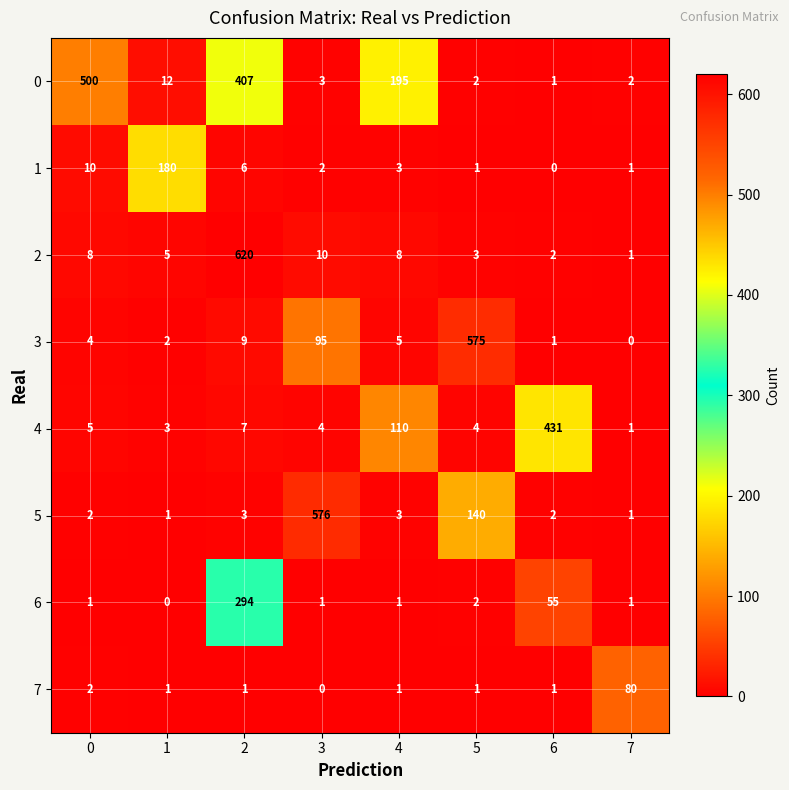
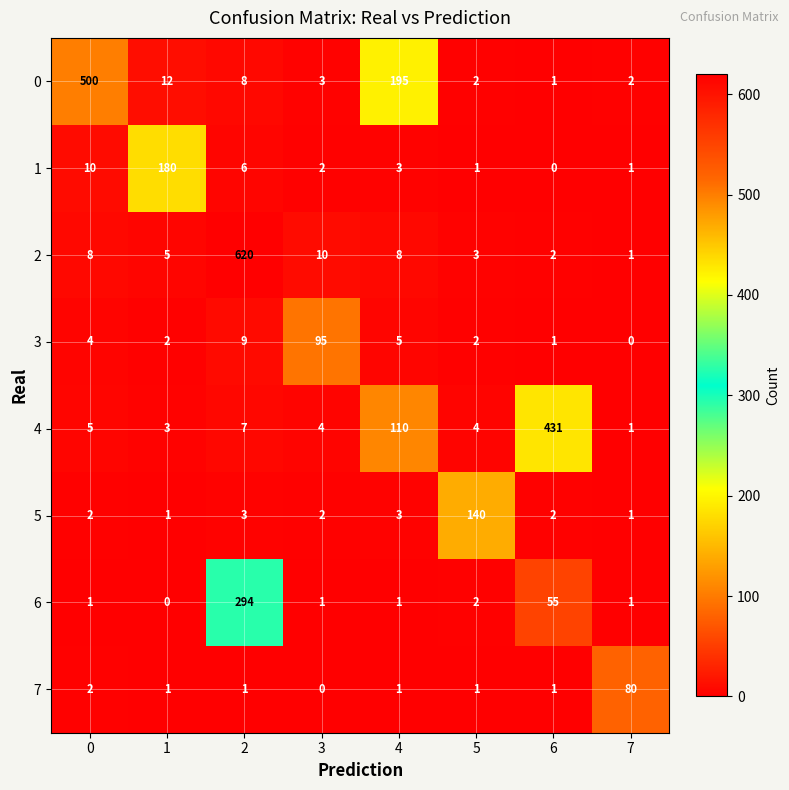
0, 2: 407 -> 8
3, 5: 575 -> 2
5, 3: 576 -> 2
